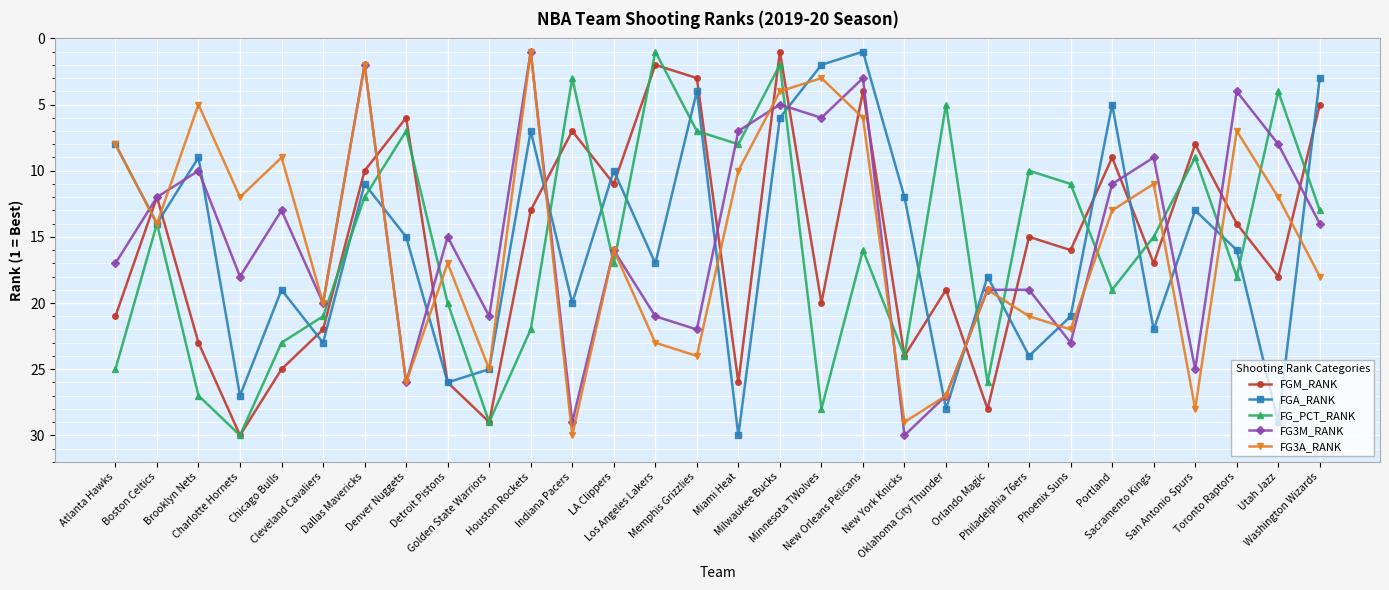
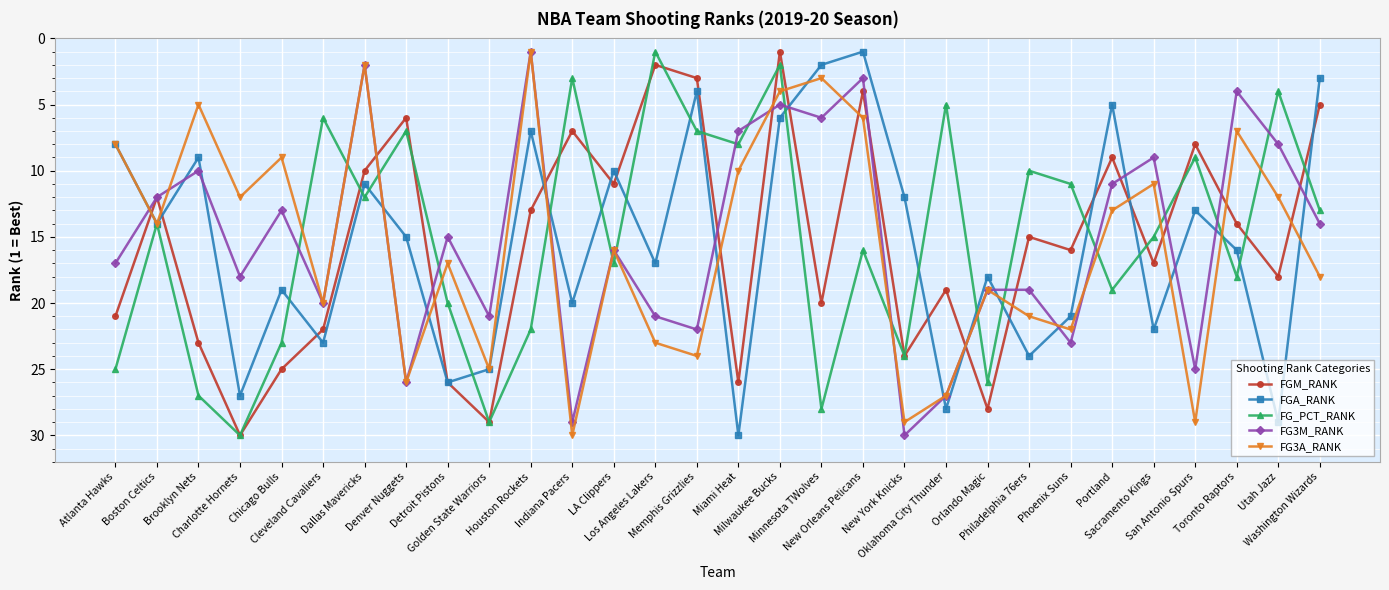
FG_PCT_RANK, Cleveland Cavaliers: 21 -> 6
FG3A_RANK, San Antonio Spurs: 28 -> 29
